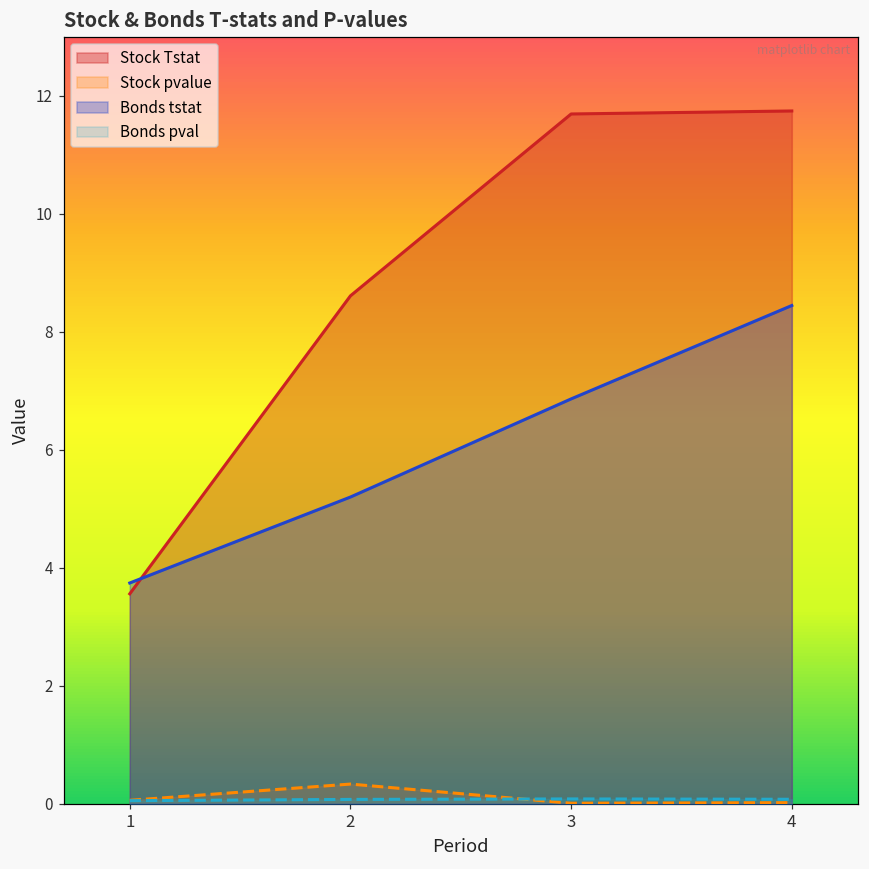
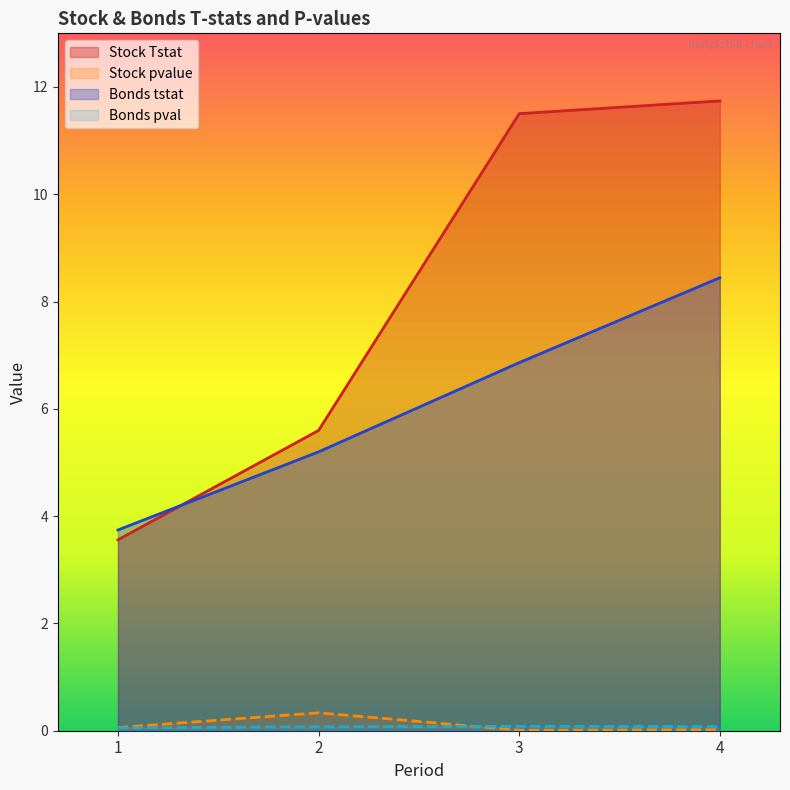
Stock Tstat, 2: 8.6 -> 5.6
Stock Tstat, 3: 11.7 -> 11.5
